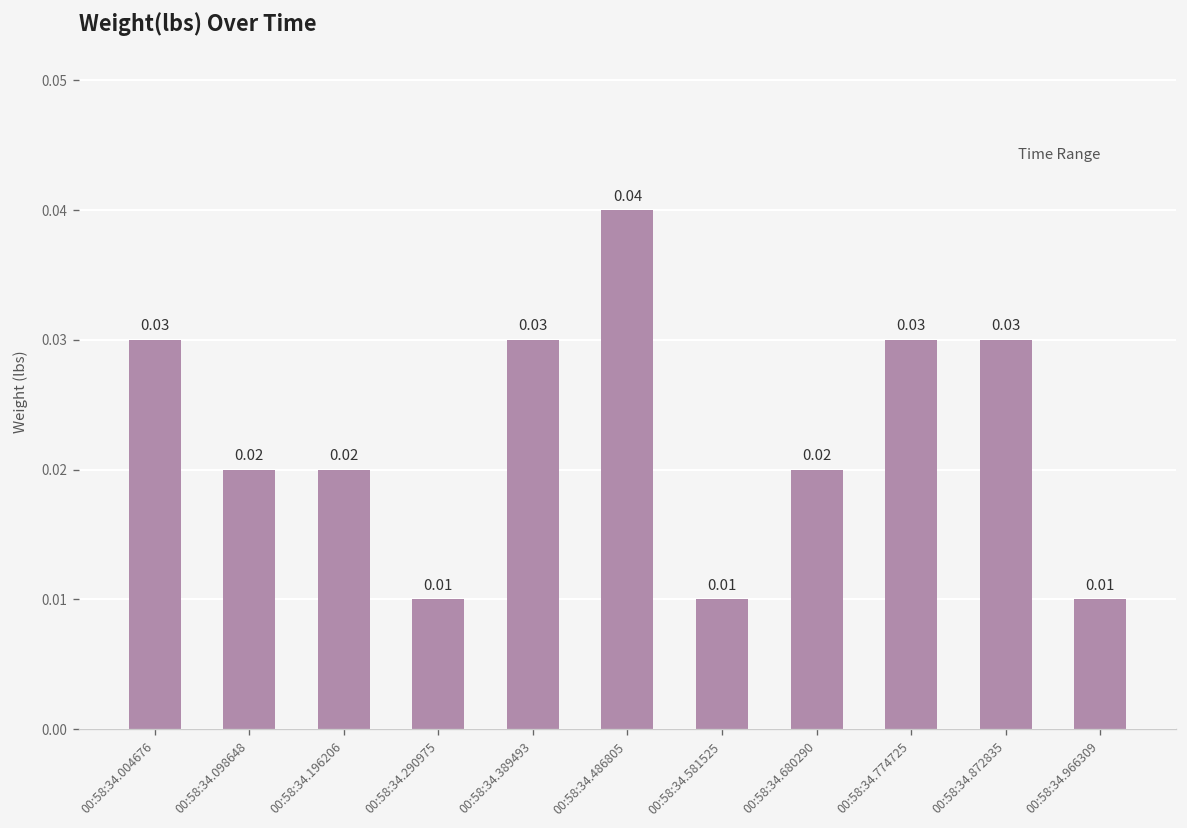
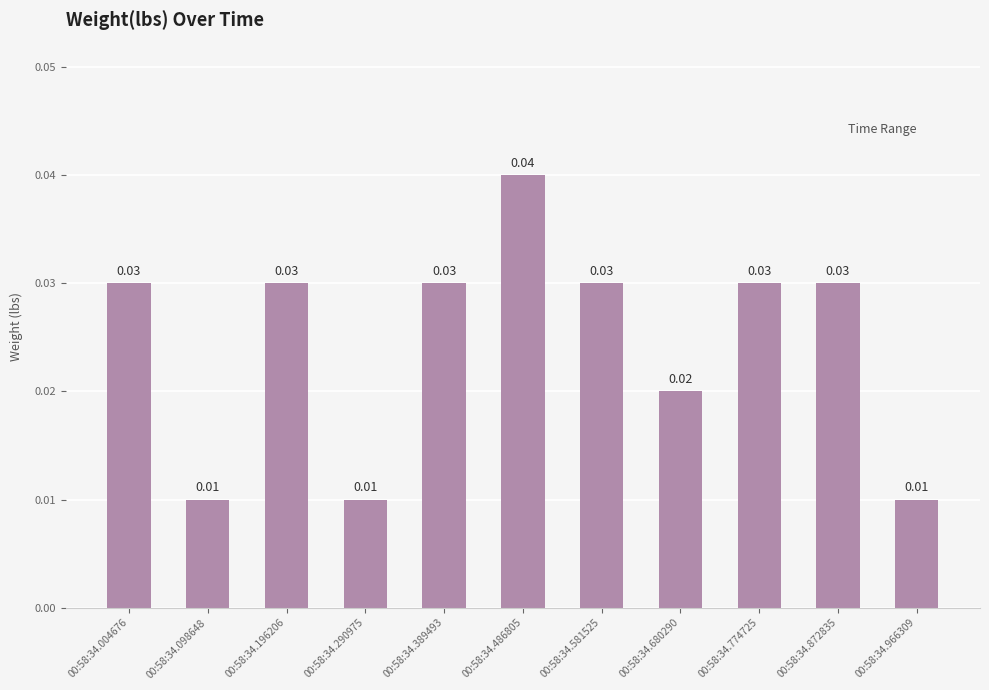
00:58:34.098648: 0.02 -> 0.01
00:58:34.196206: 0.02 -> 0.03
00:58:34.581525: 0.01 -> 0.03
